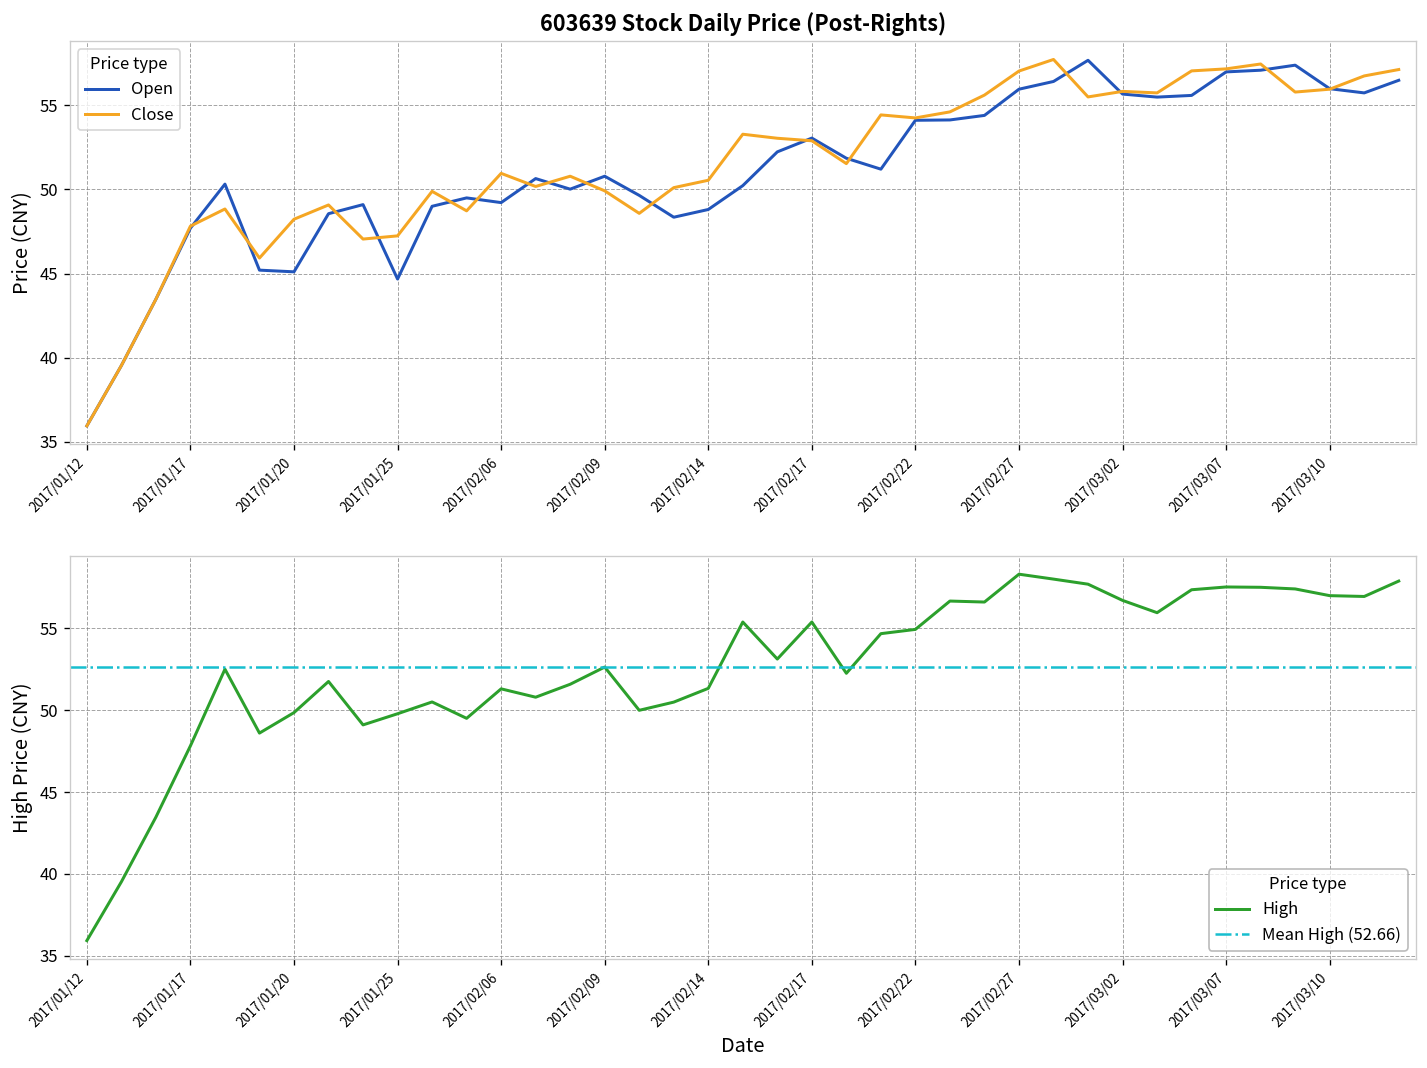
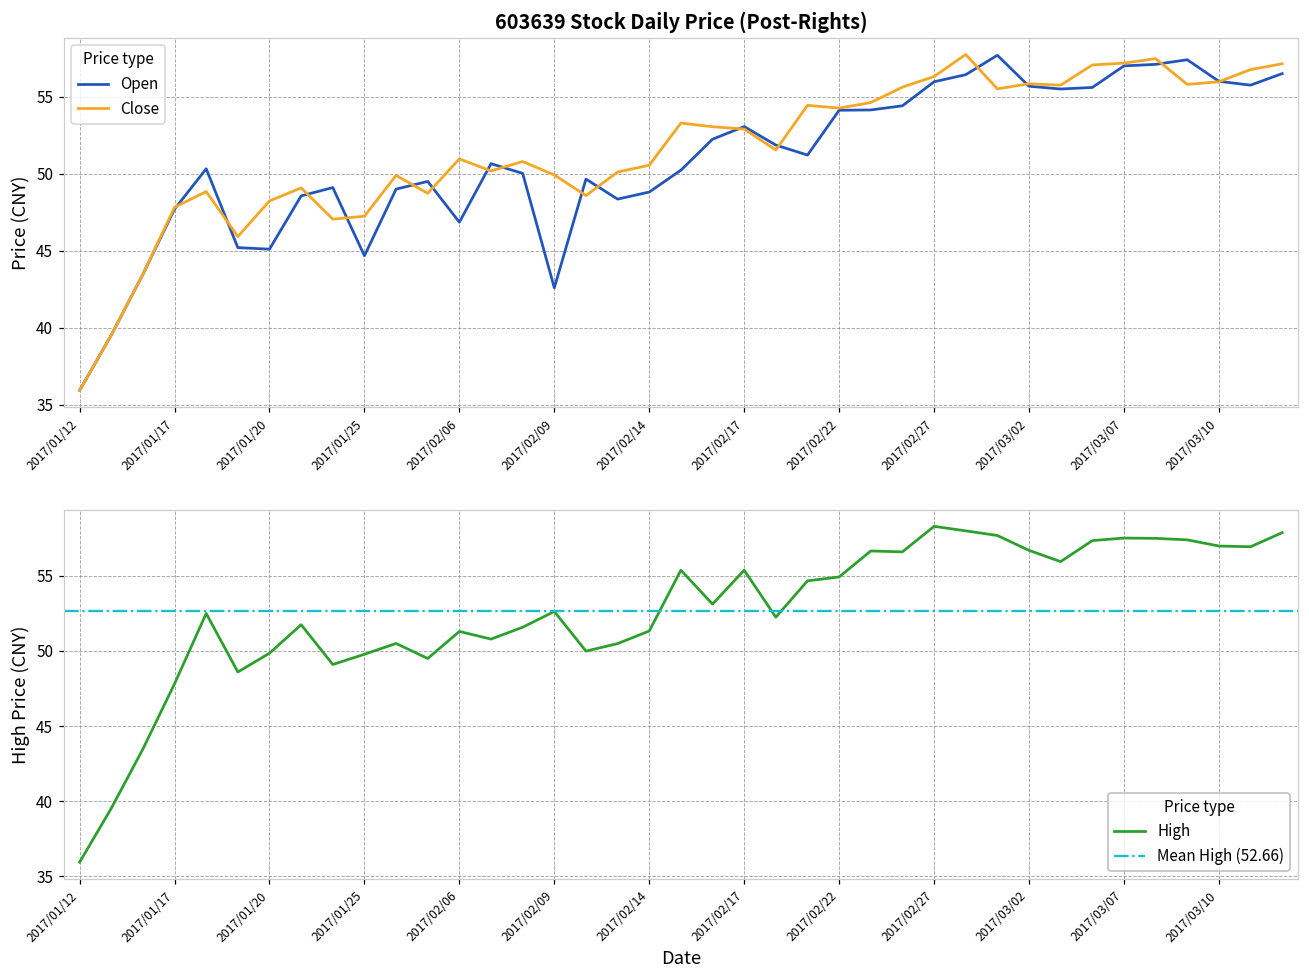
603639 Stock Daily Price (Post-Rights), Open, 2017/02/06: 49.2 -> 46.9
603639 Stock Daily Price (Post-Rights), Open, 2017/02/09: 50.8 -> 42.6
603639 Stock Daily Price (Post-Rights), Close, 2017/02/27: 57.1 -> 56.3
